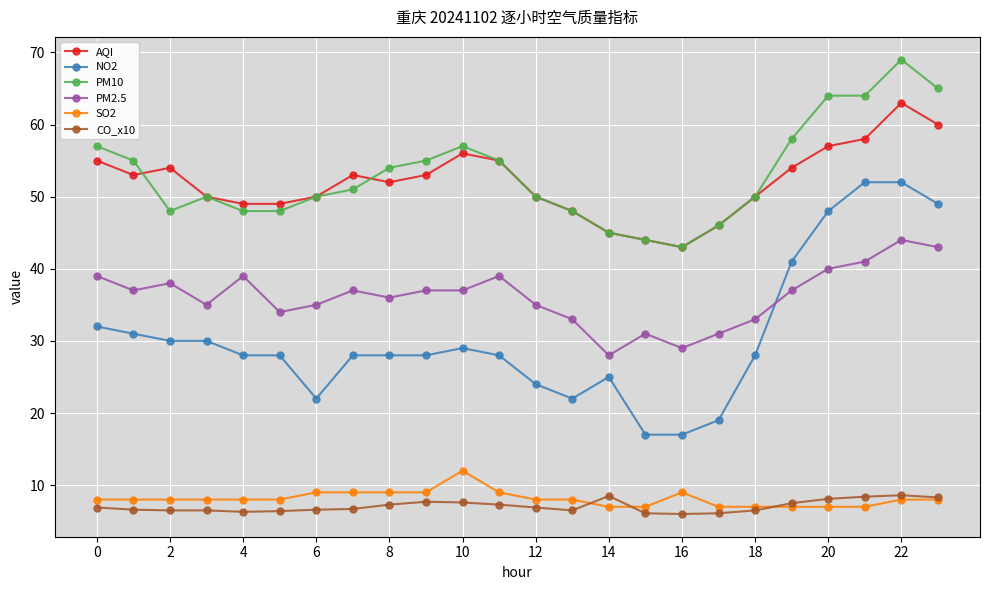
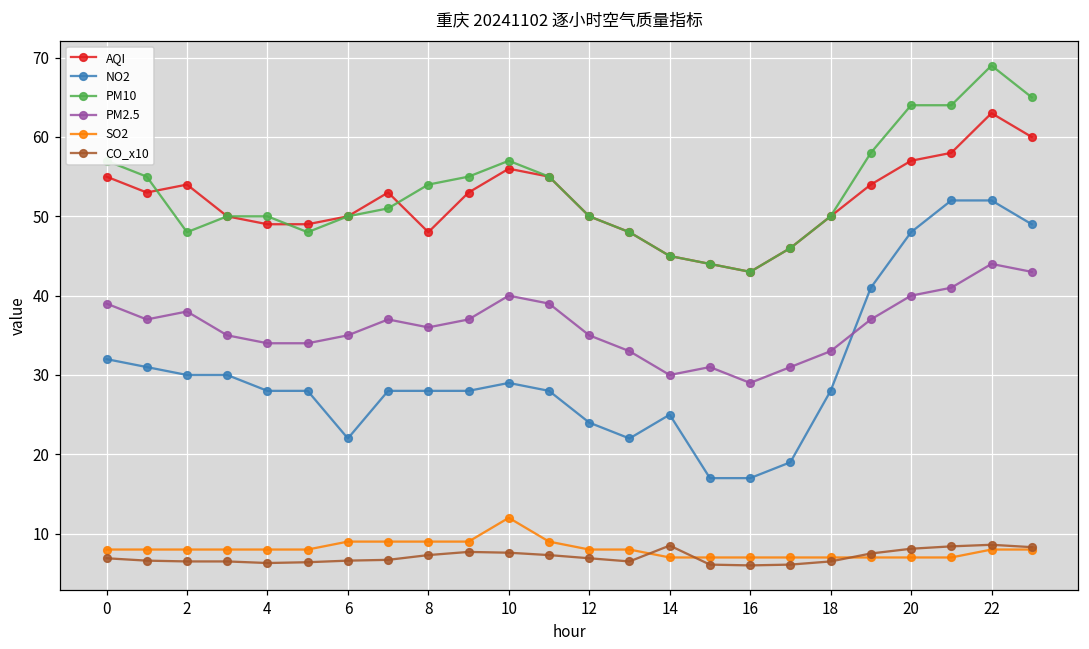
PM10, 4: 48 -> 50
PM2.5, 4: 39 -> 34
AQI, 8: 52 -> 48
PM2.5, 10: 37 -> 40
PM2.5, 14: 28 -> 30
SO2, 16: 9 -> 7
